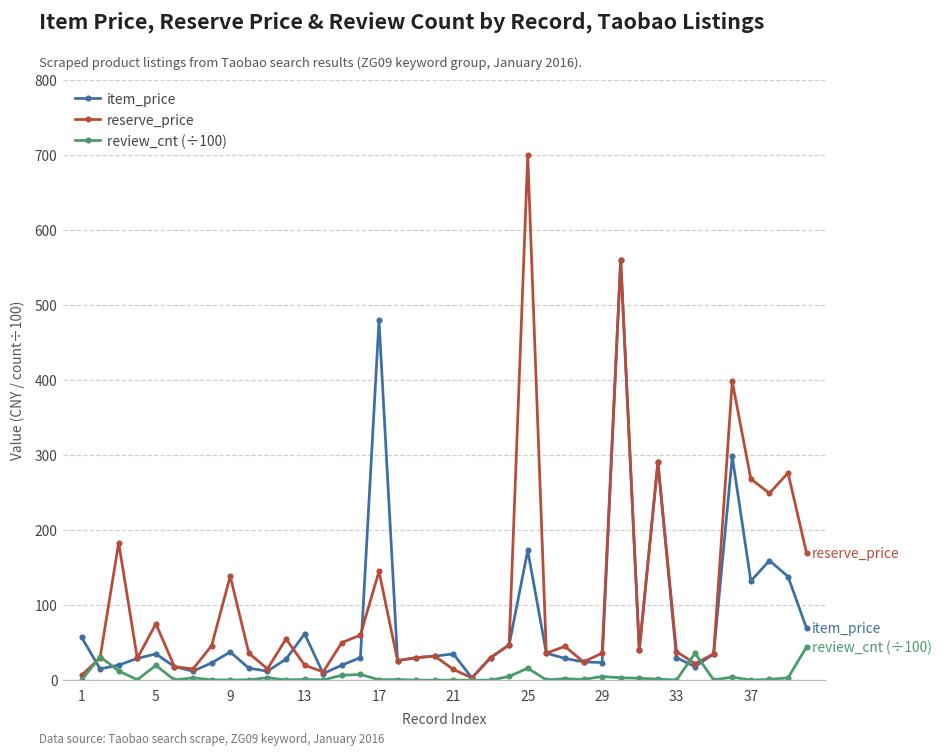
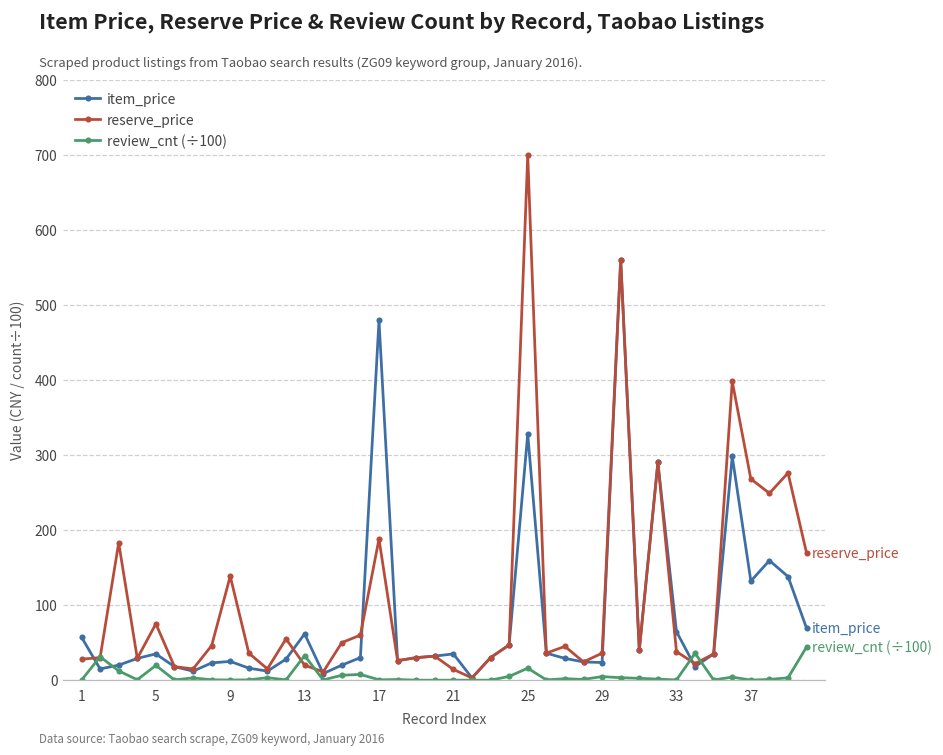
reserve_price, 1: 10 -> 30
item_price, 9: 40 -> 30
review_cnt (÷100), 13: 0 -> 30
reserve_price, 17: 150 -> 190
item_price, 25: 170 -> 330
item_price, 33: 30 -> 60
